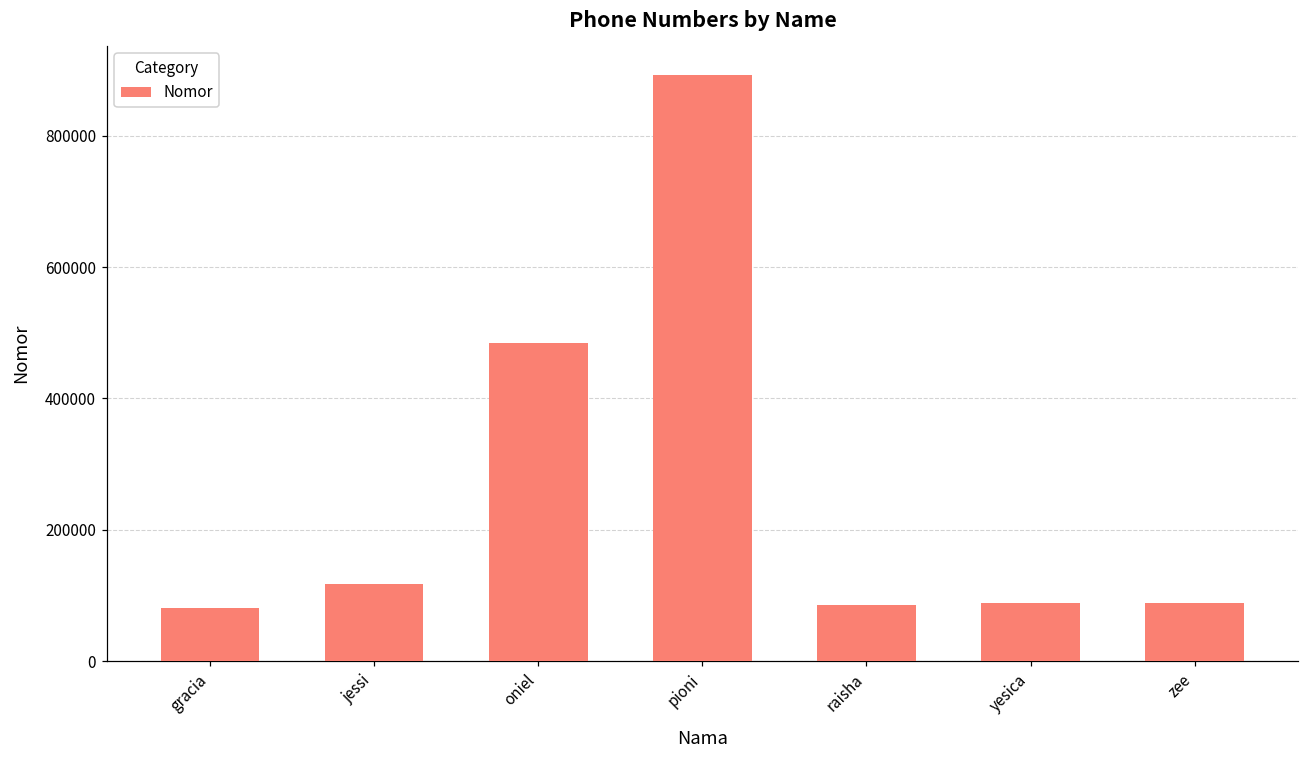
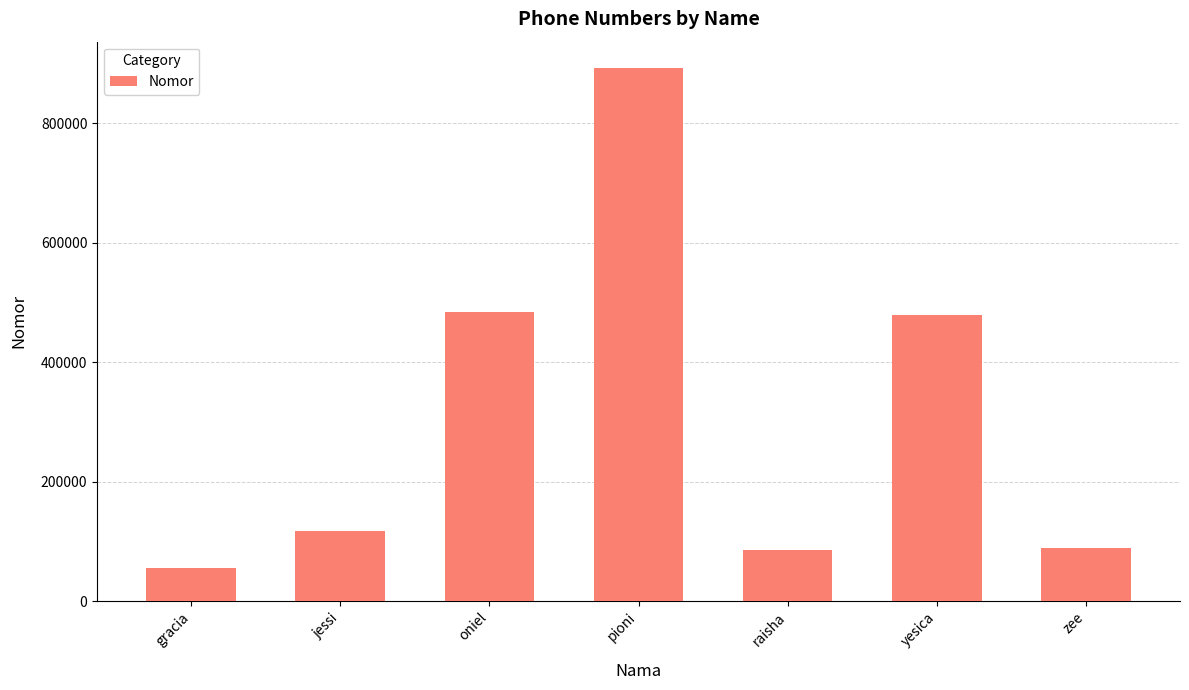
gracia: 80000 -> 60000
yesica: 90000 -> 480000
